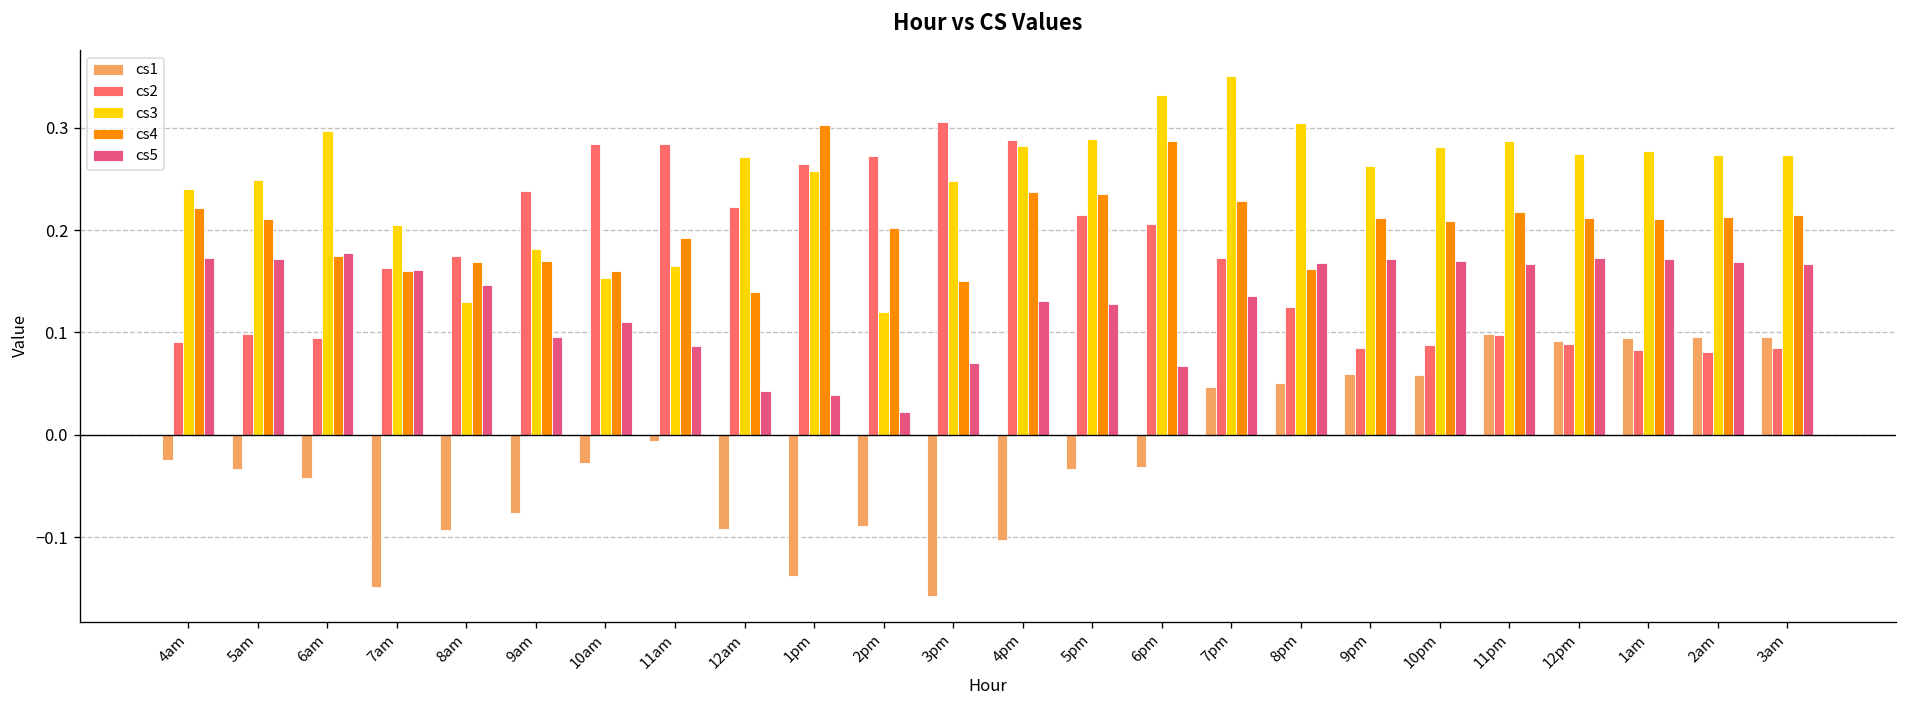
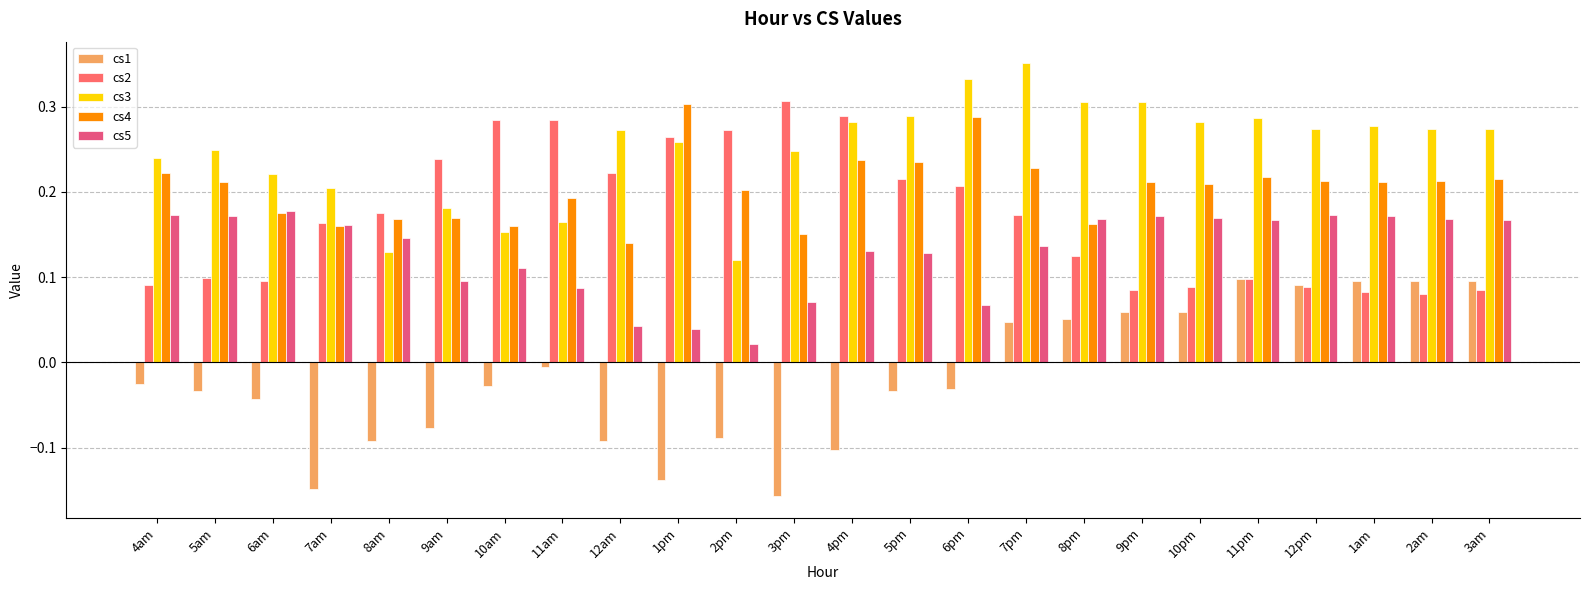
cs3, 6am: 0.30 -> 0.22
cs3, 9pm: 0.26 -> 0.30
